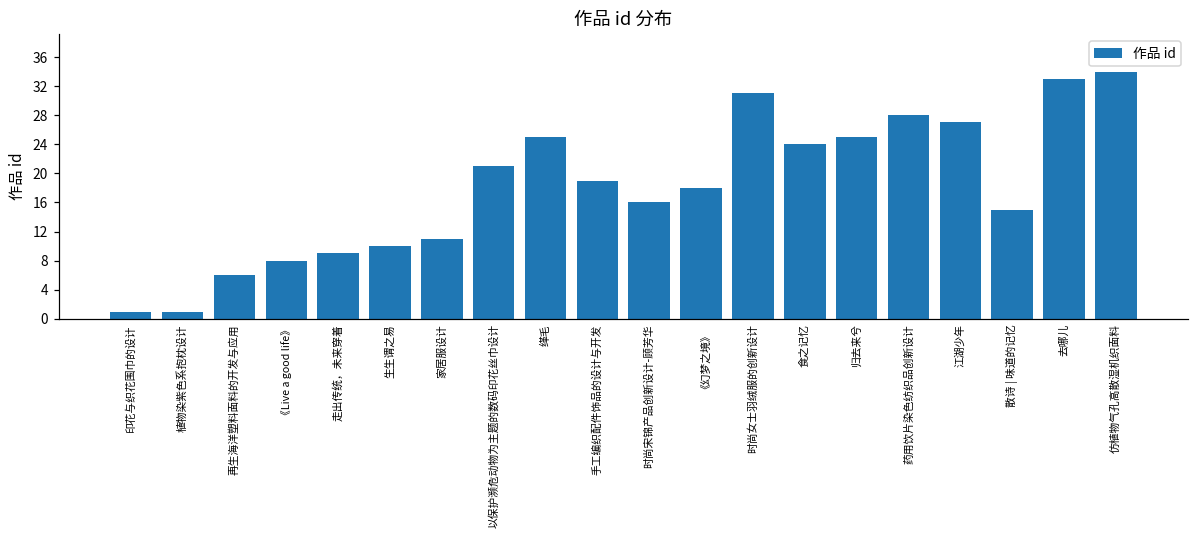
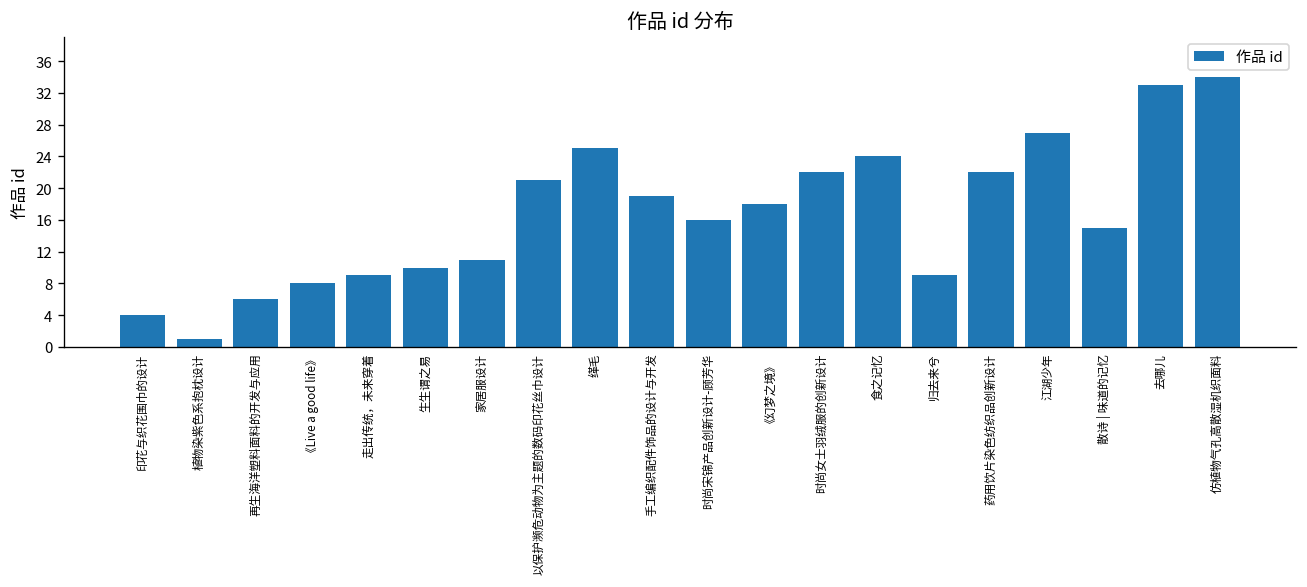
印花与织花围巾的设计: 1 -> 4
时尚女士羽绒服的创新设计: 31 -> 22
归去来兮: 25 -> 9
药用饮片染色纺织品创新设计: 28 -> 22
